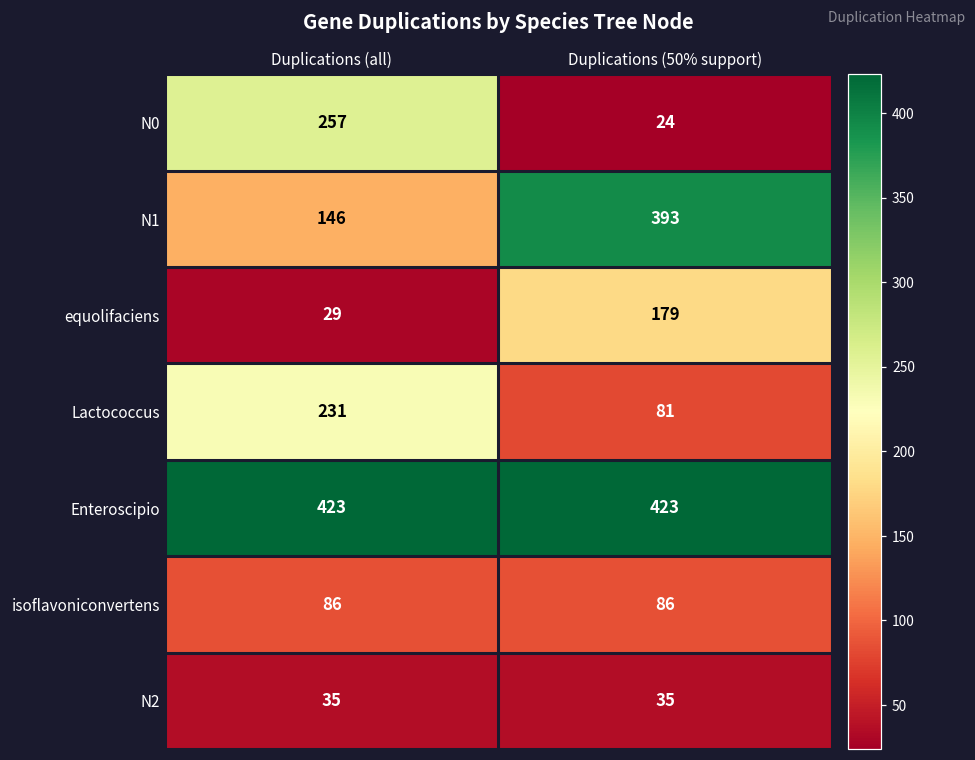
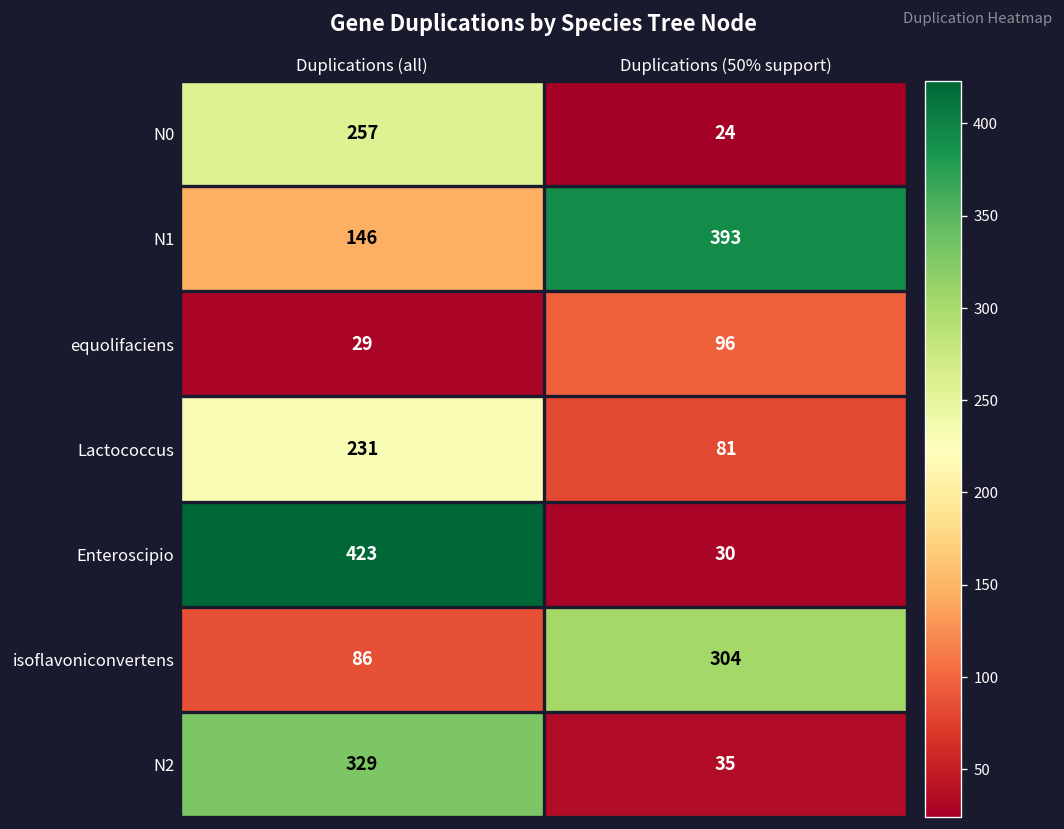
equolifaciens, Duplications (50% support): 179 -> 96
Enteroscipio, Duplications (50% support): 423 -> 30
isoflavoniconvertens, Duplications (50% support): 86 -> 304
N2, Duplications (all): 35 -> 329
